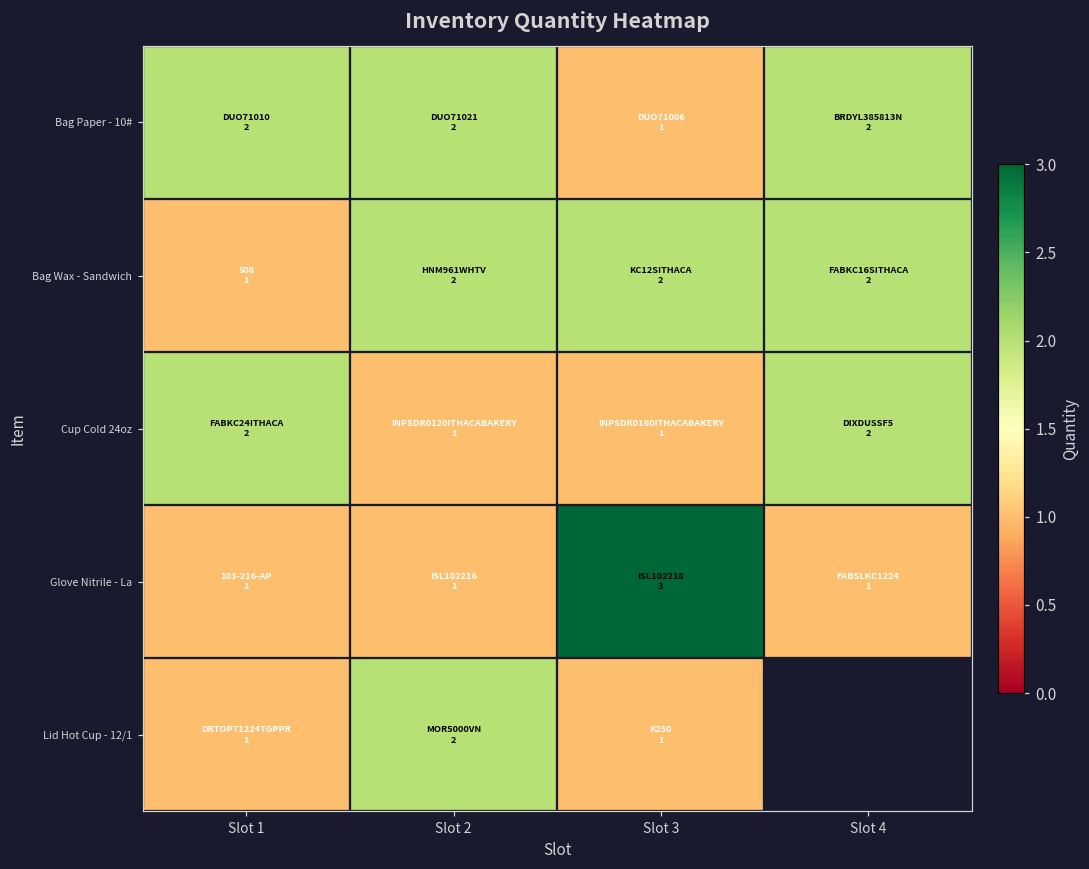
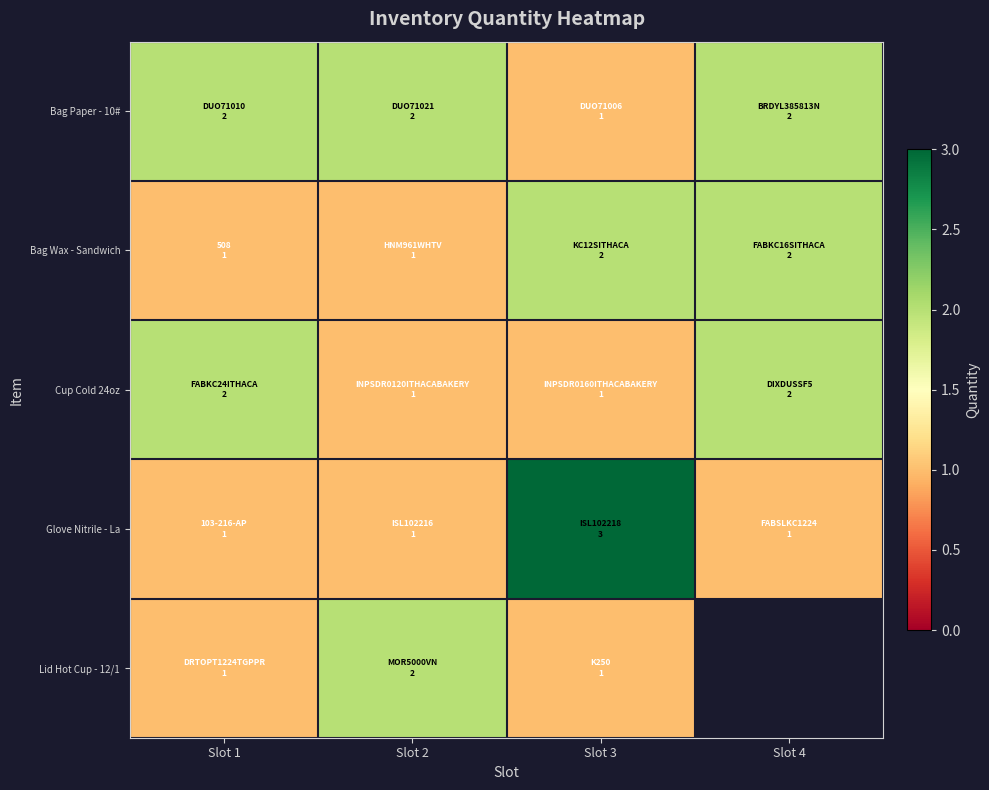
Bag Wax - Sandwich, Slot 2: 2 -> 1
